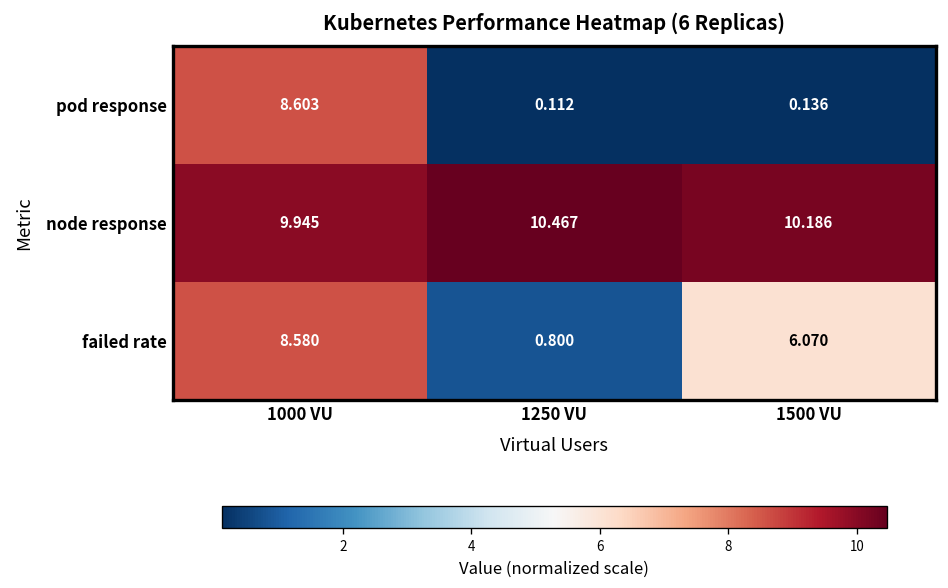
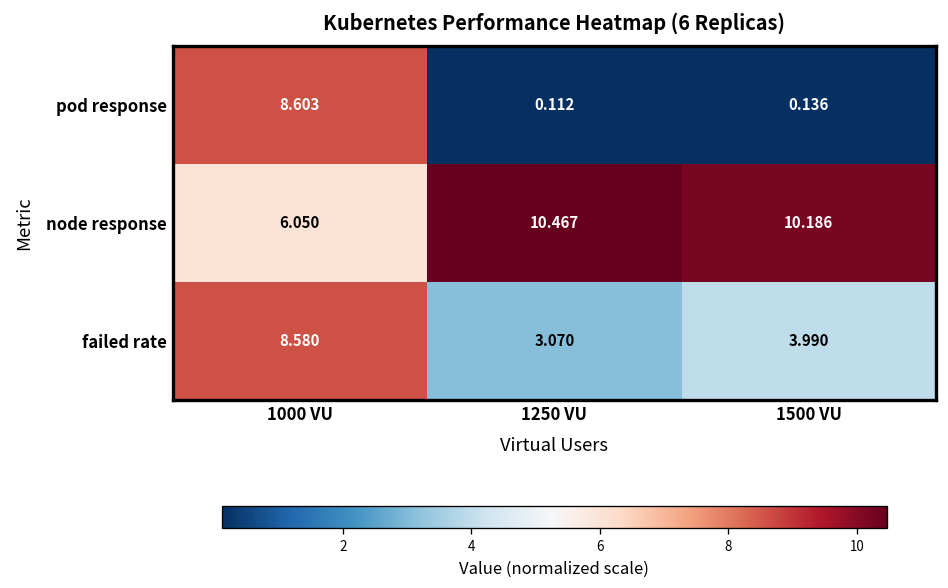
node response, 1000 VU: 9.945 -> 6.050
failed rate, 1250 VU: 0.800 -> 3.070
failed rate, 1500 VU: 6.070 -> 3.990
